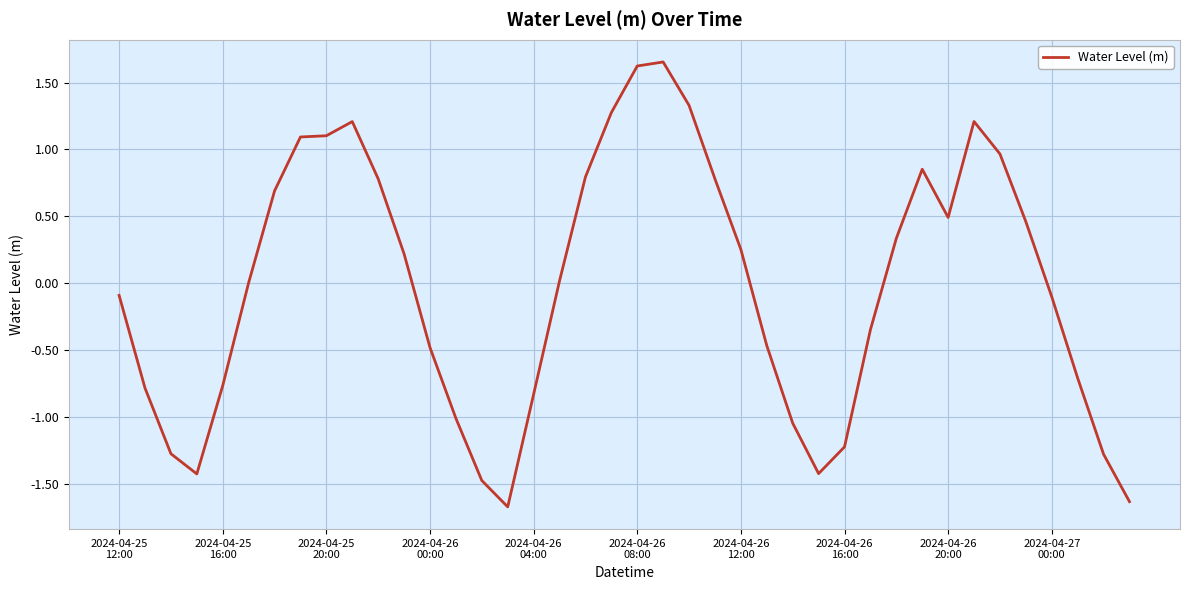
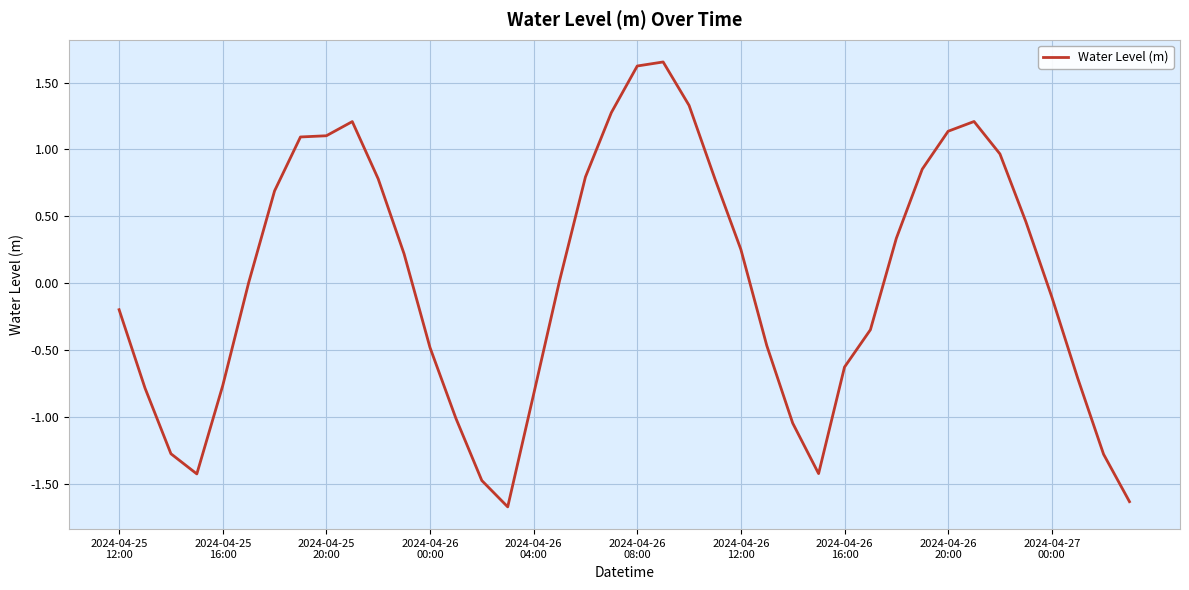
2024-04-25 12:00: -0.09 -> -0.20
2024-04-26 16:00: -1.22 -> -0.63
2024-04-26 20:00: 0.49 -> 1.14
